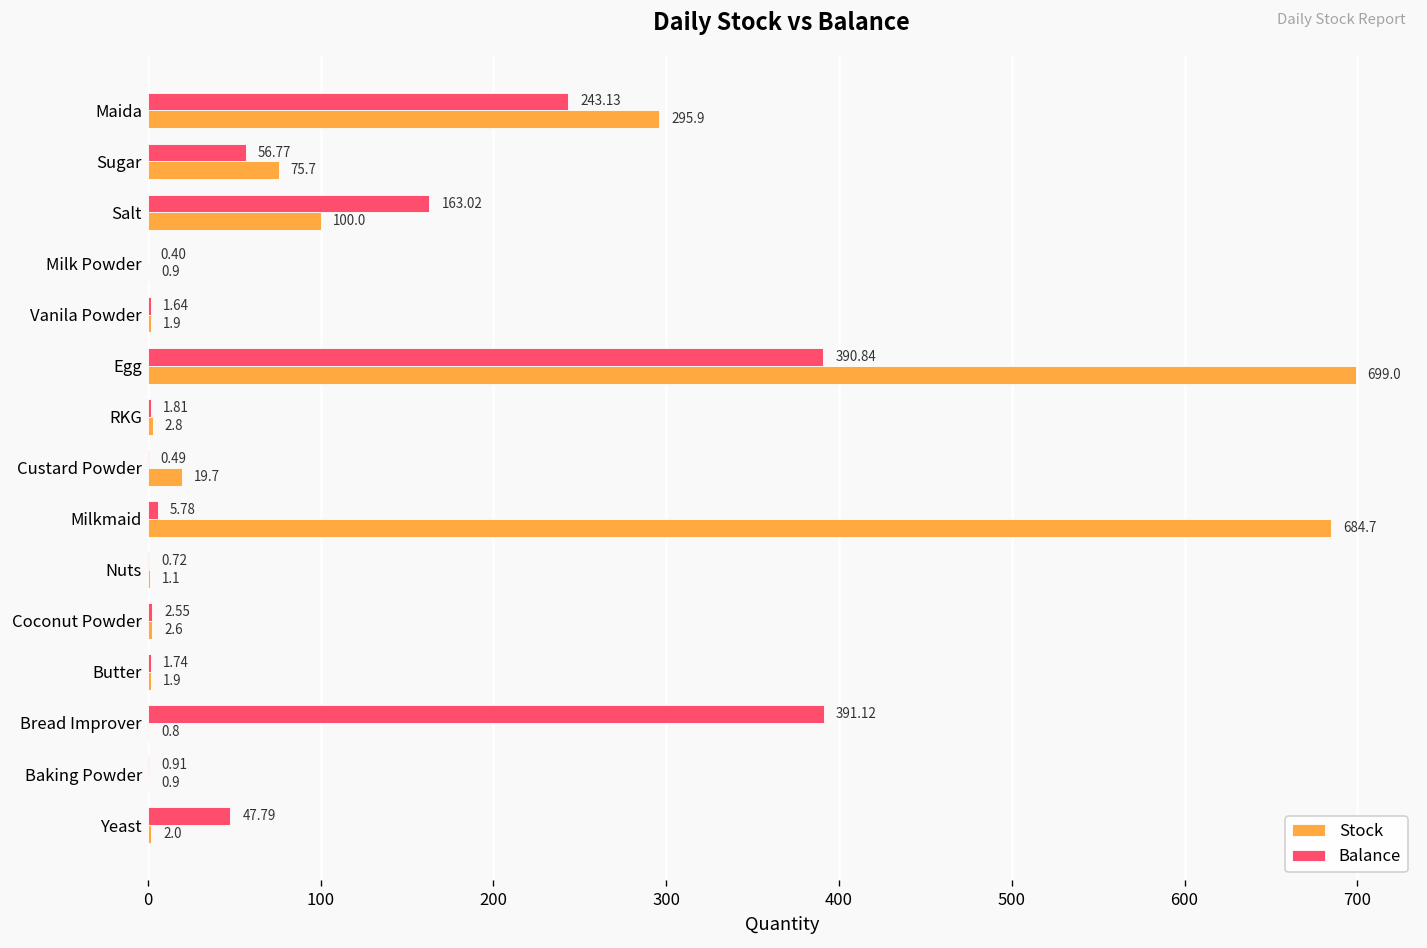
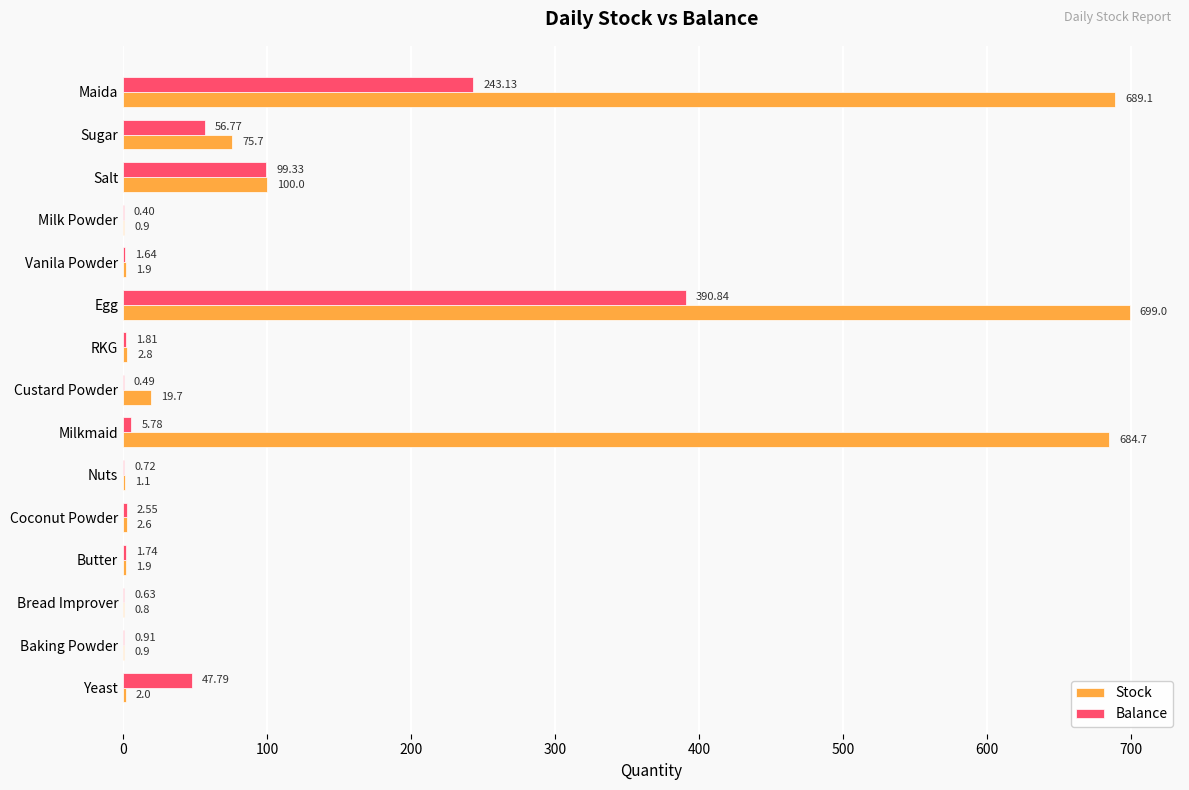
Stock, Maida: 295.9 -> 689.1
Balance, Salt: 163.02 -> 99.33
Balance, Bread Improver: 391.12 -> 0.63
